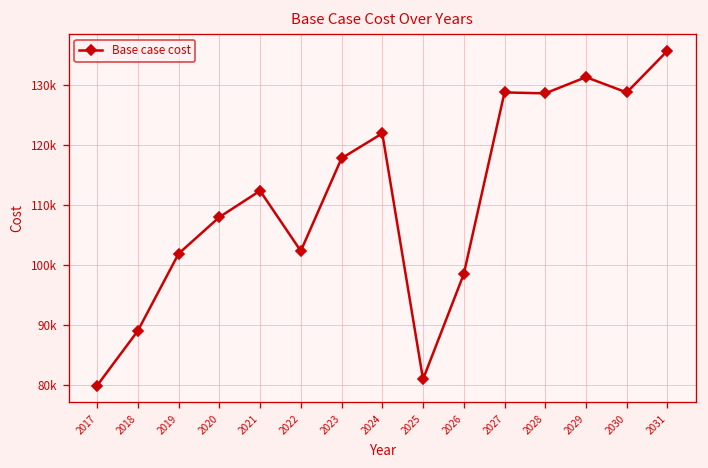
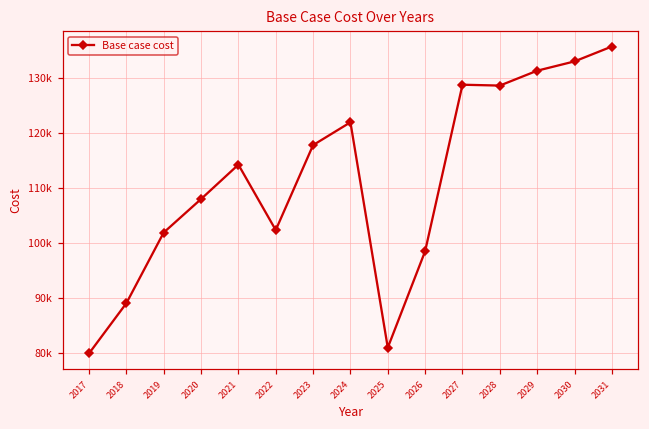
2021: 112000 -> 114000
2030: 129000 -> 133000
